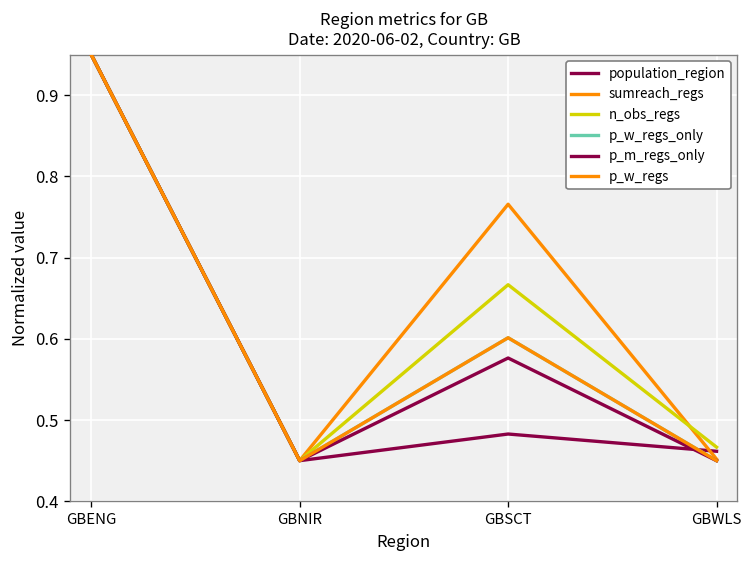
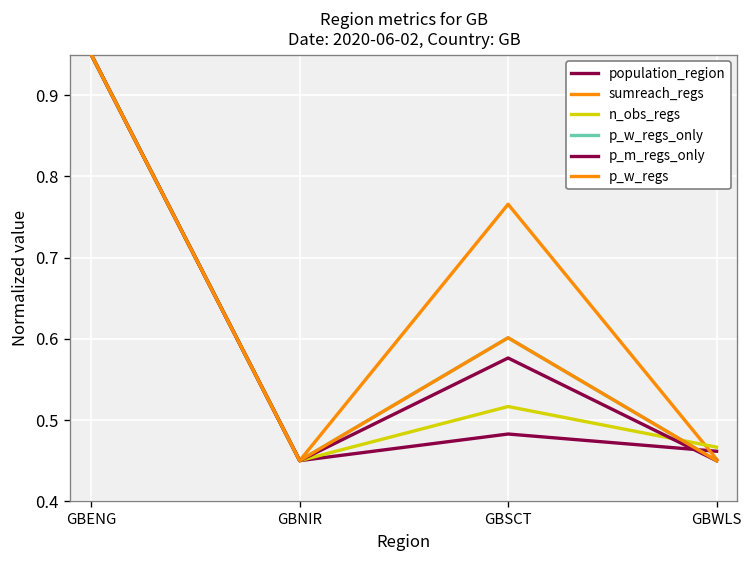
n_obs_regs, GBSCT: 0.67 -> 0.52
